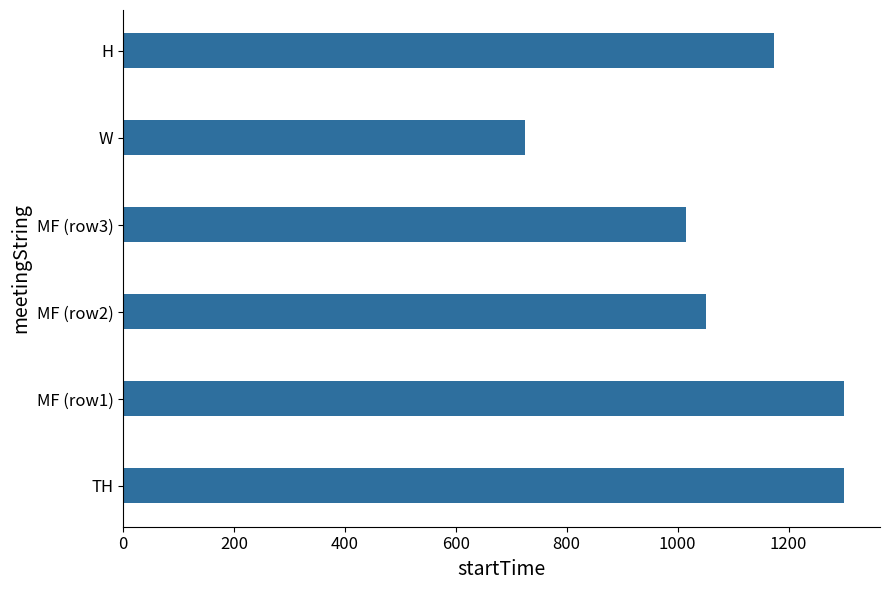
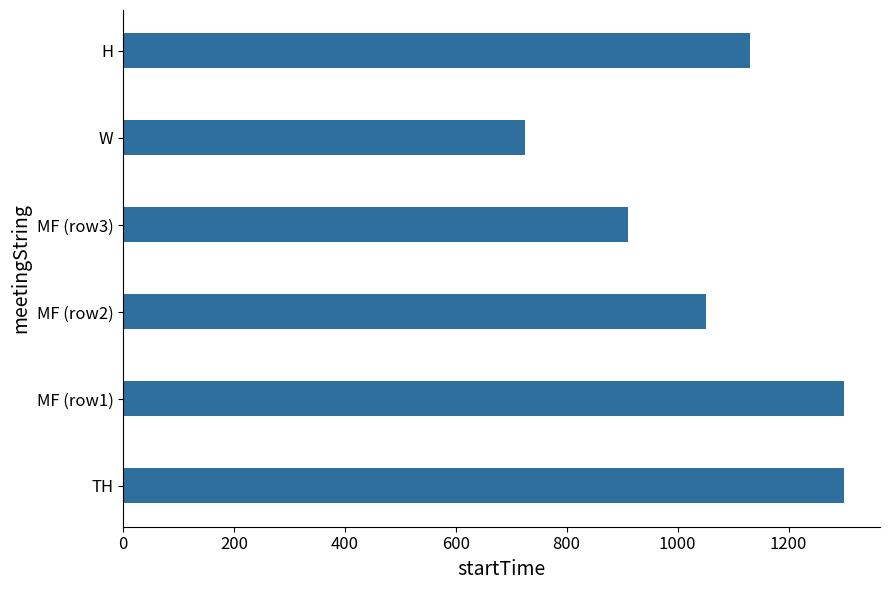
H: 1170 -> 1130
MF (row3): 1020 -> 910
